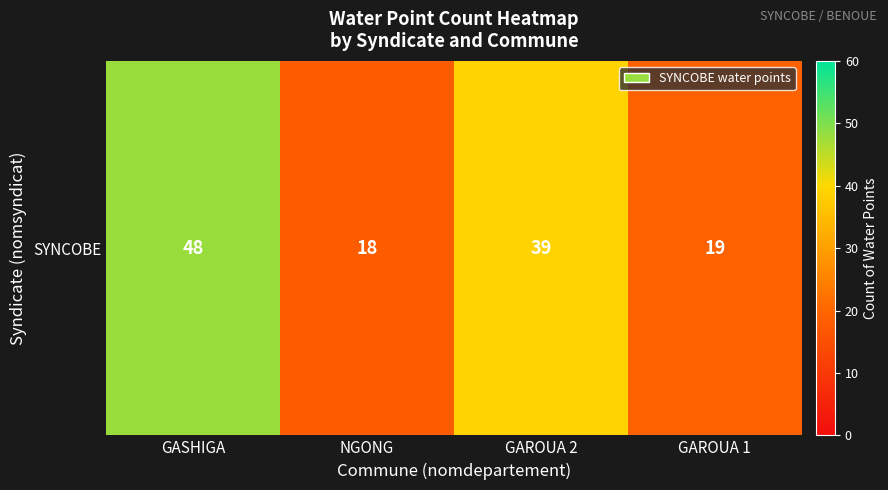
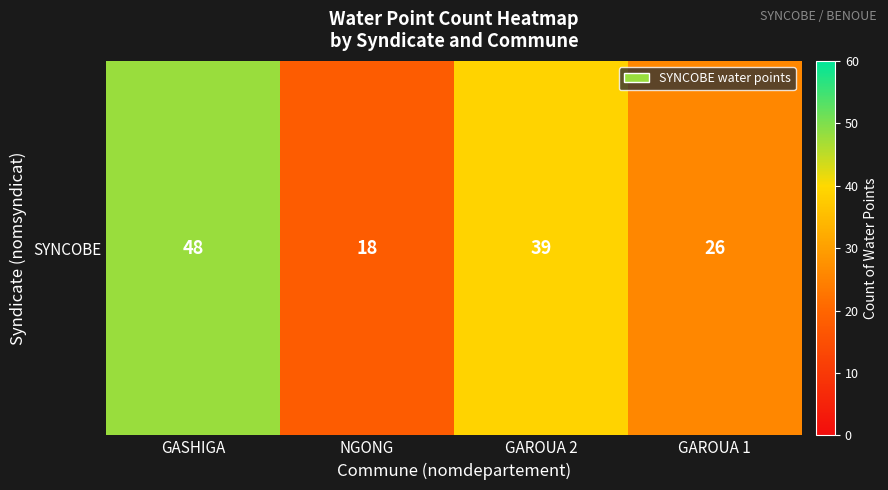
SYNCOBE, GAROUA 1: 19 -> 26
